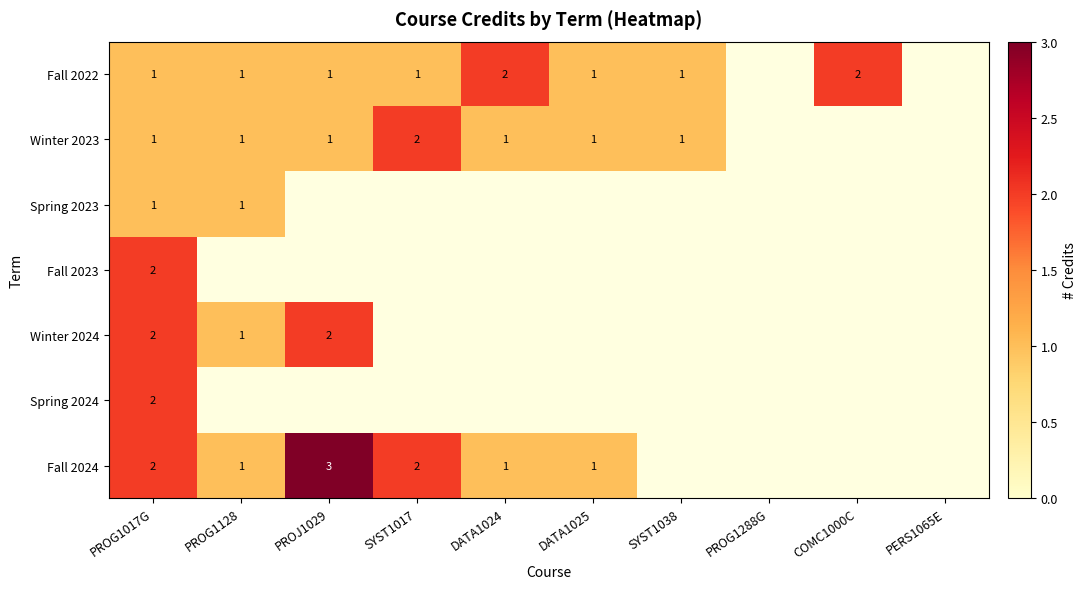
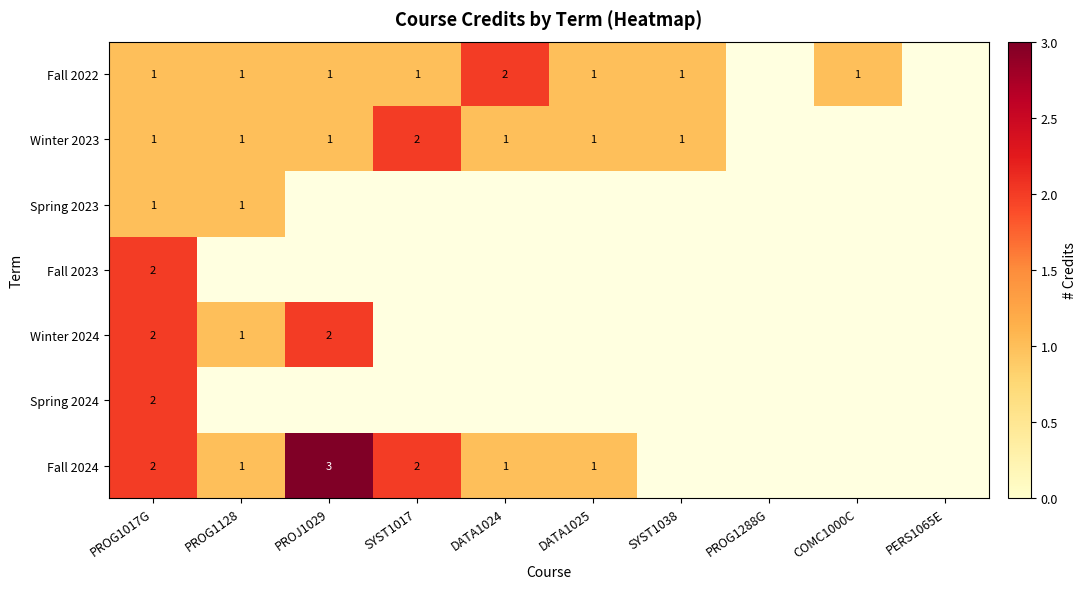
Fall 2022, COMC1000C: 2 -> 1
